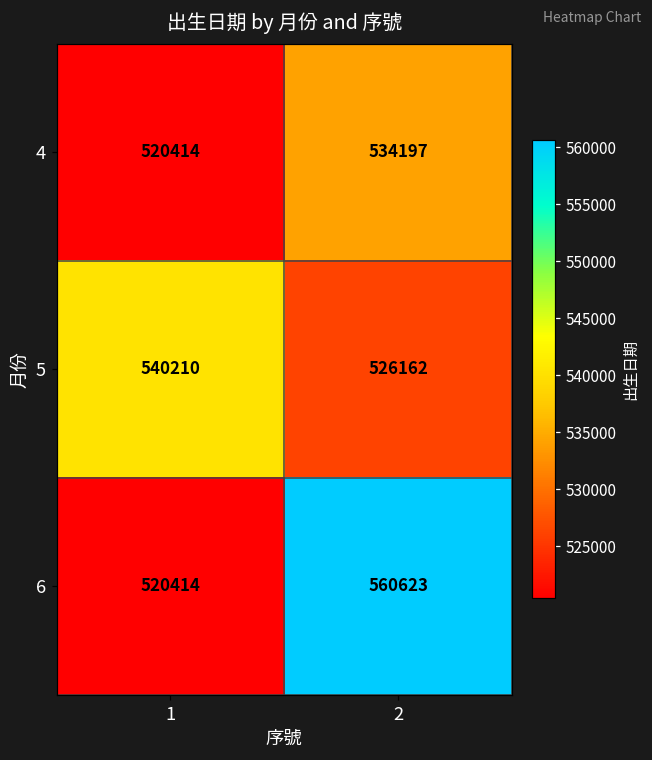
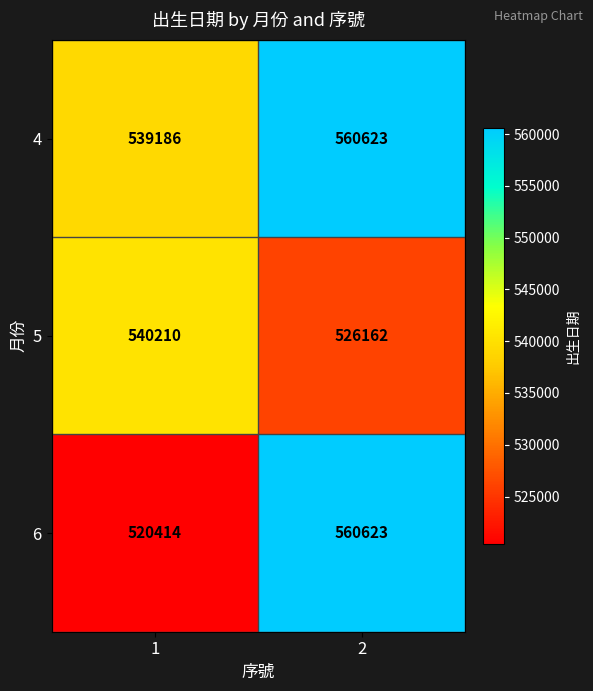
4, 1: 520414 -> 539186
4, 2: 534197 -> 560623
